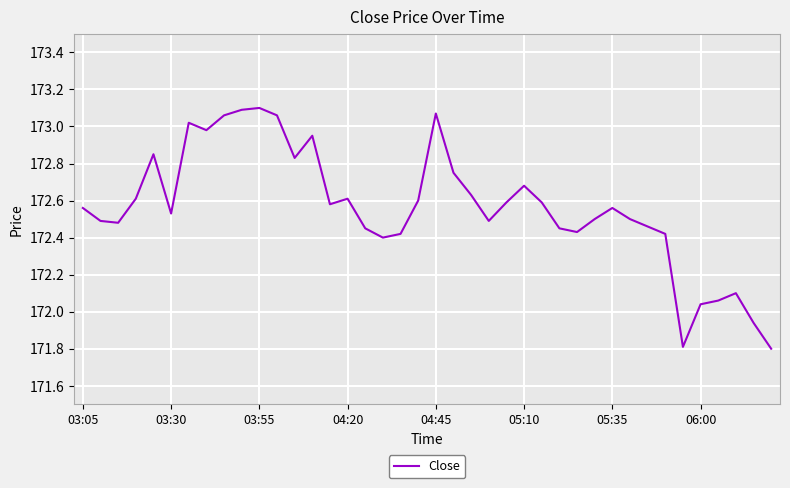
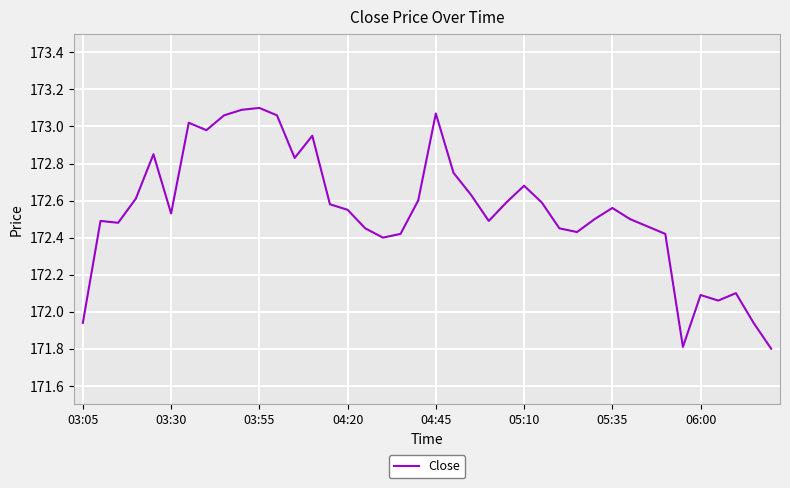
03:05: 172.56 -> 171.94
04:20: 172.61 -> 172.55
06:00: 172.04 -> 172.09
